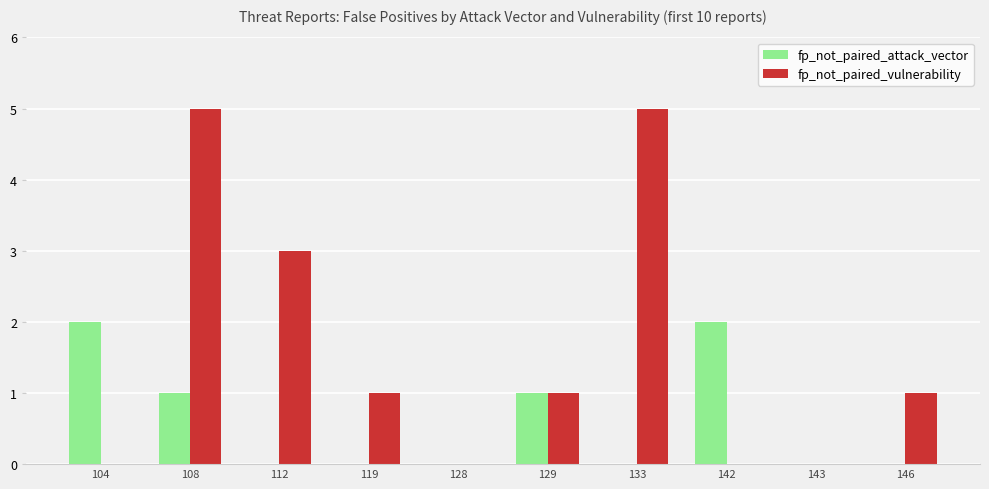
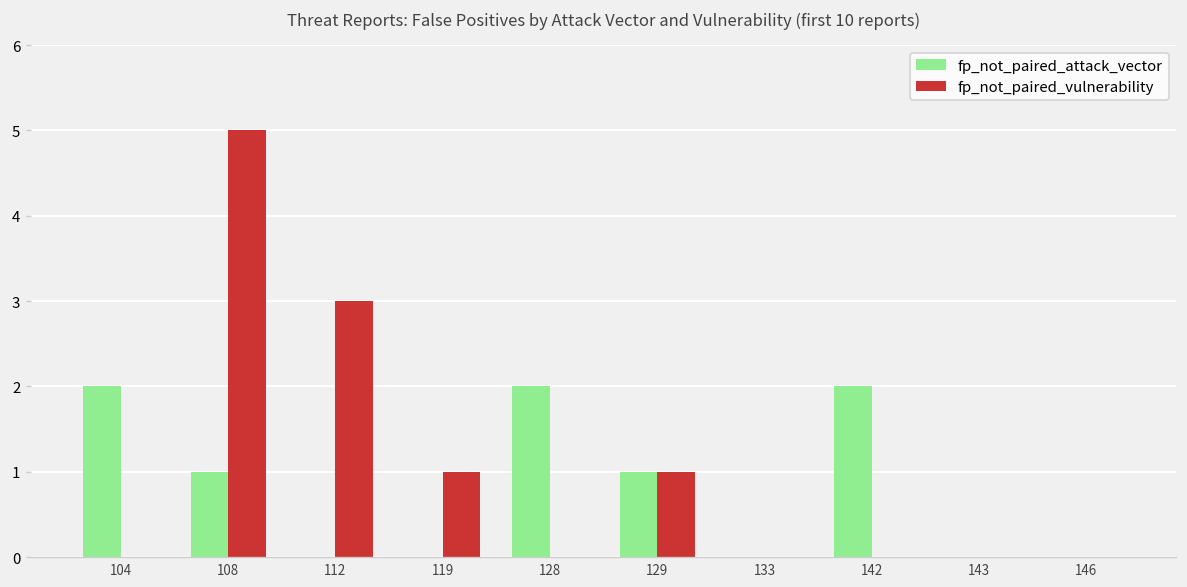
fp_not_paired_attack_vector, 128: 0 -> 2
fp_not_paired_vulnerability, 133: 5 -> 0
fp_not_paired_vulnerability, 146: 1 -> 0
